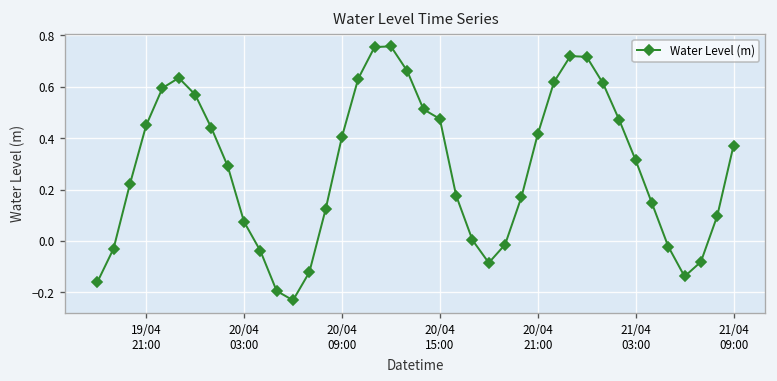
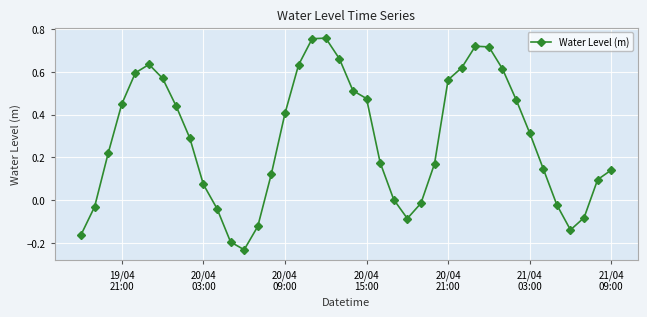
20/04 21:00: 0.42 -> 0.56
21/04 09:00: 0.37 -> 0.14
